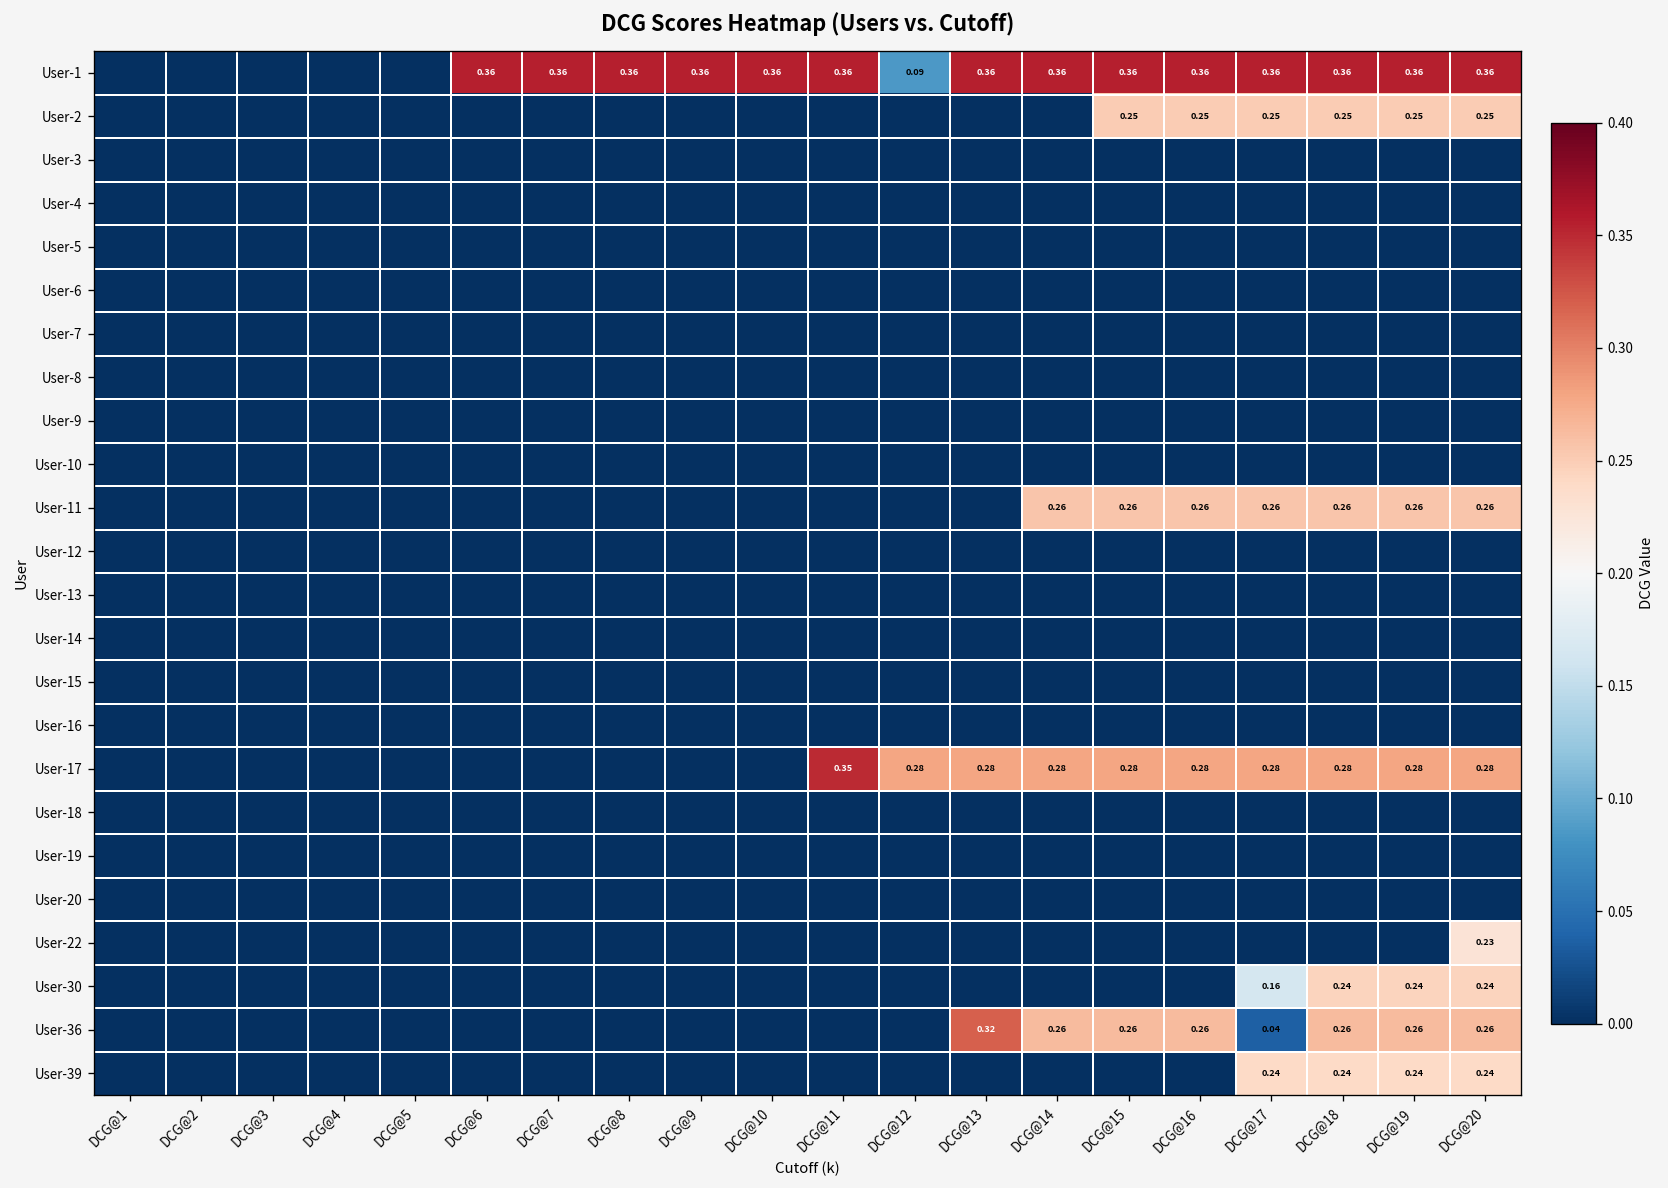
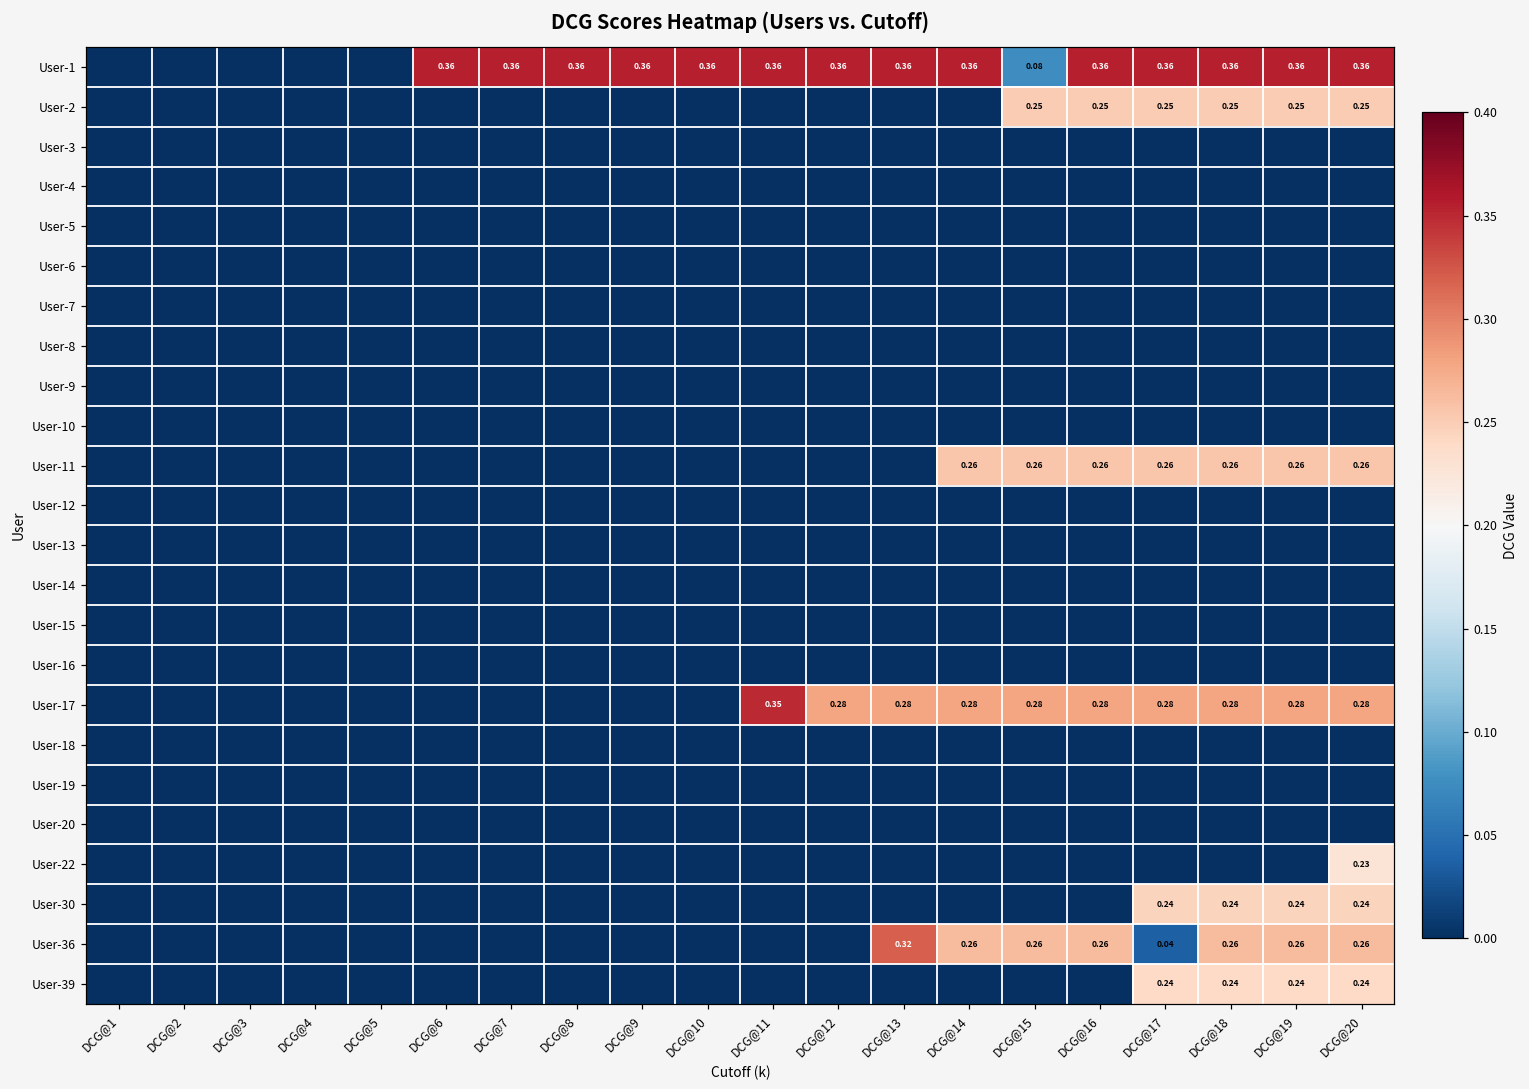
User-1, DCG@12: 0.09 -> 0.36
User-1, DCG@15: 0.36 -> 0.08
User-30, DCG@17: 0.16 -> 0.24
